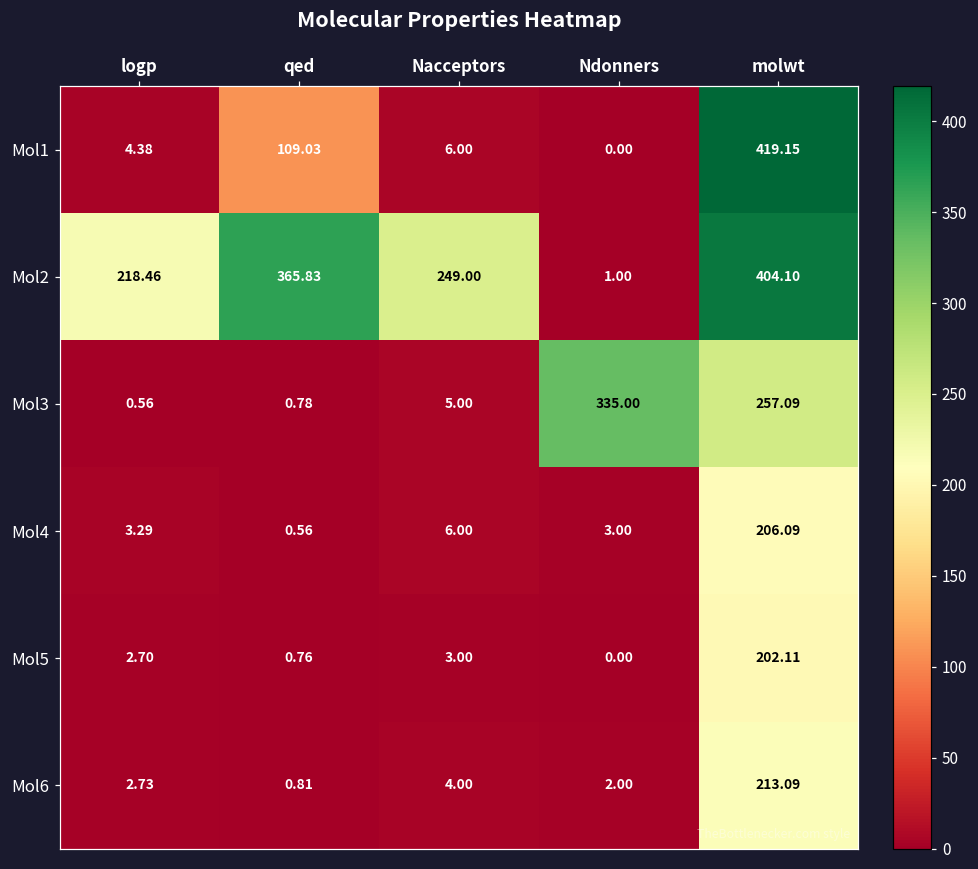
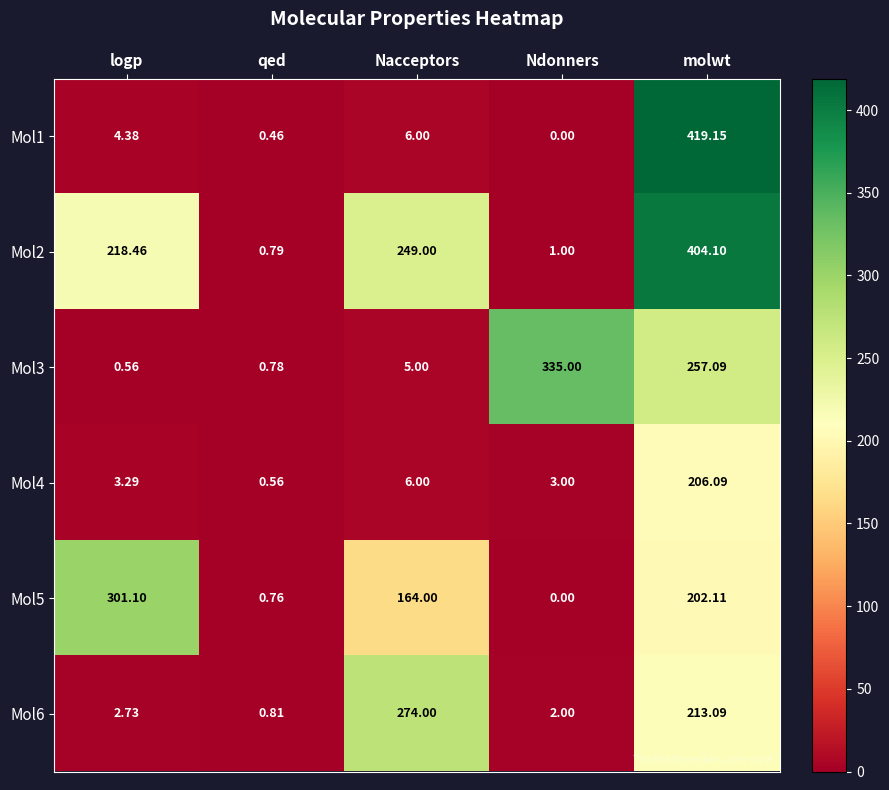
Mol1, qed: 109.03 -> 0.46
Mol2, qed: 365.83 -> 0.79
Mol5, logp: 2.70 -> 301.10
Mol5, Nacceptors: 3.00 -> 164.00
Mol6, Nacceptors: 4.00 -> 274.00
